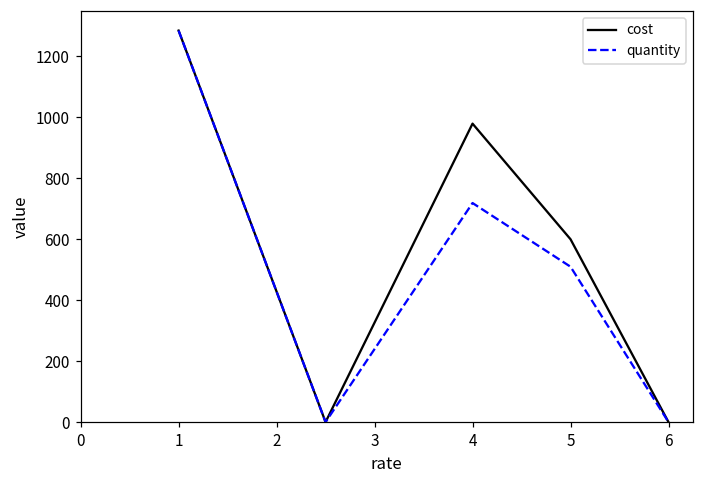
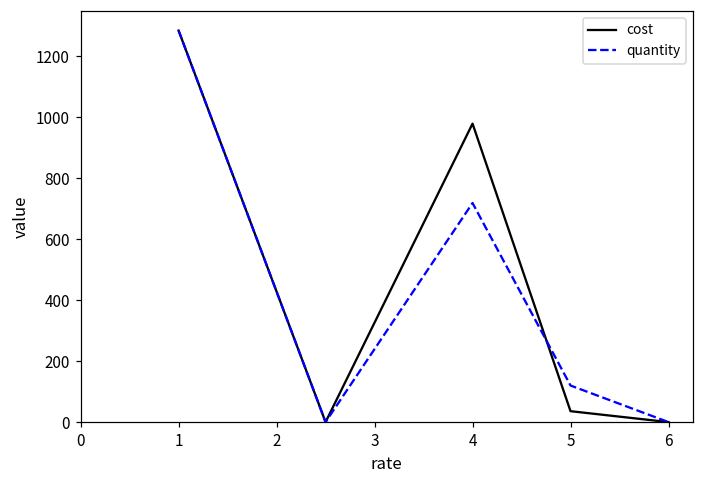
cost, 5: 600 -> 40
quantity, 5: 510 -> 120
